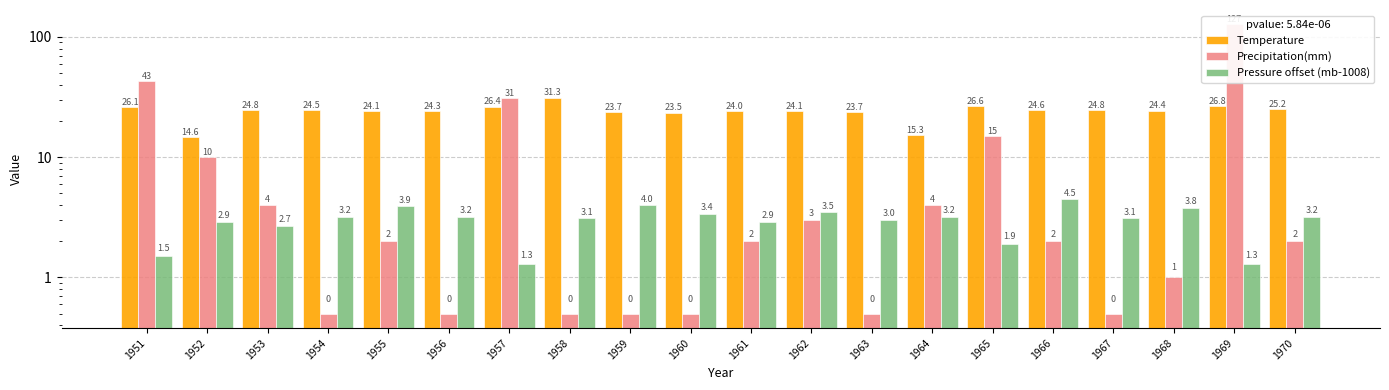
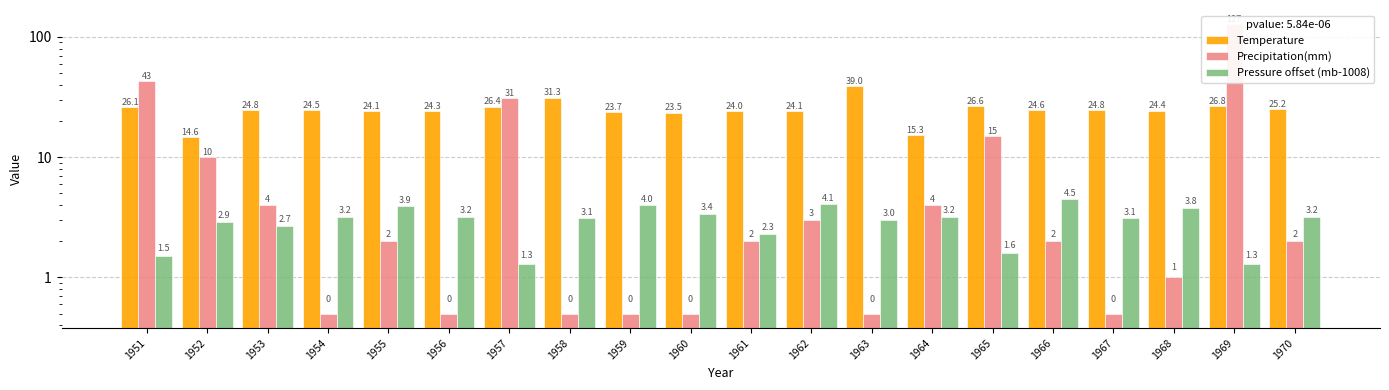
Pressure offset (mb-1008), 1961: 2.9 -> 2.3
Pressure offset (mb-1008), 1962: 3.5 -> 4.1
Temperature, 1963: 23.7 -> 39.0
Pressure offset (mb-1008), 1965: 1.9 -> 1.6
